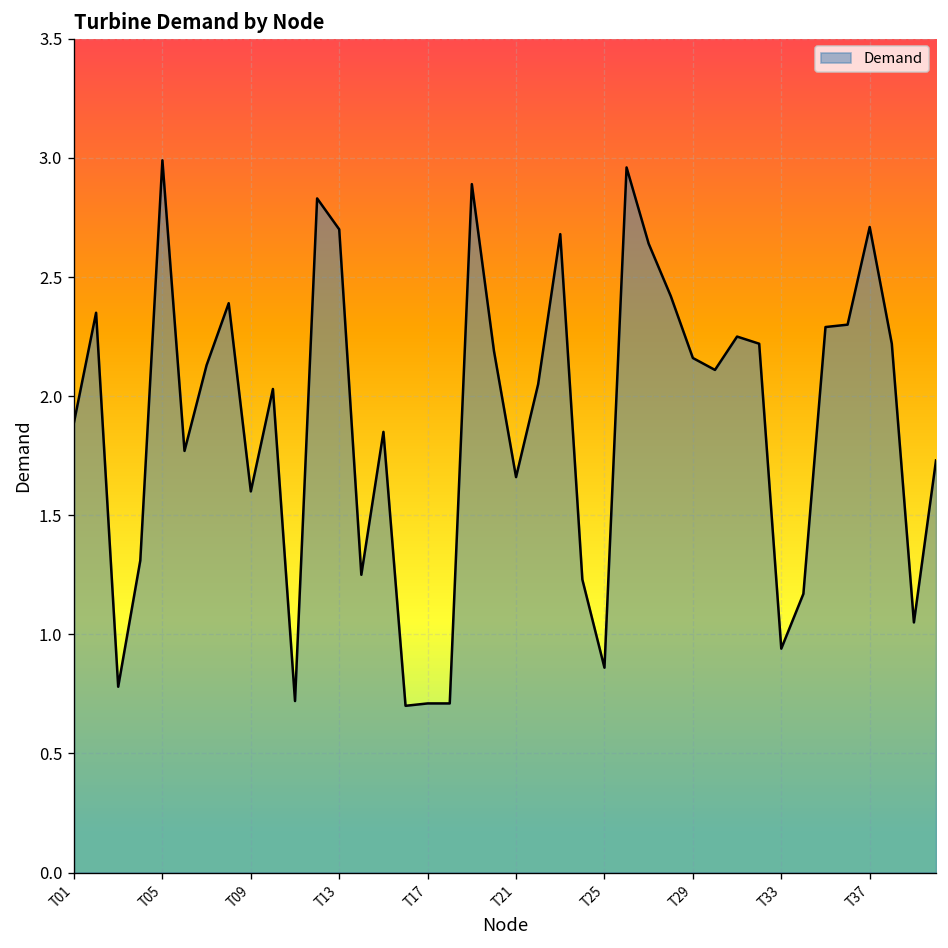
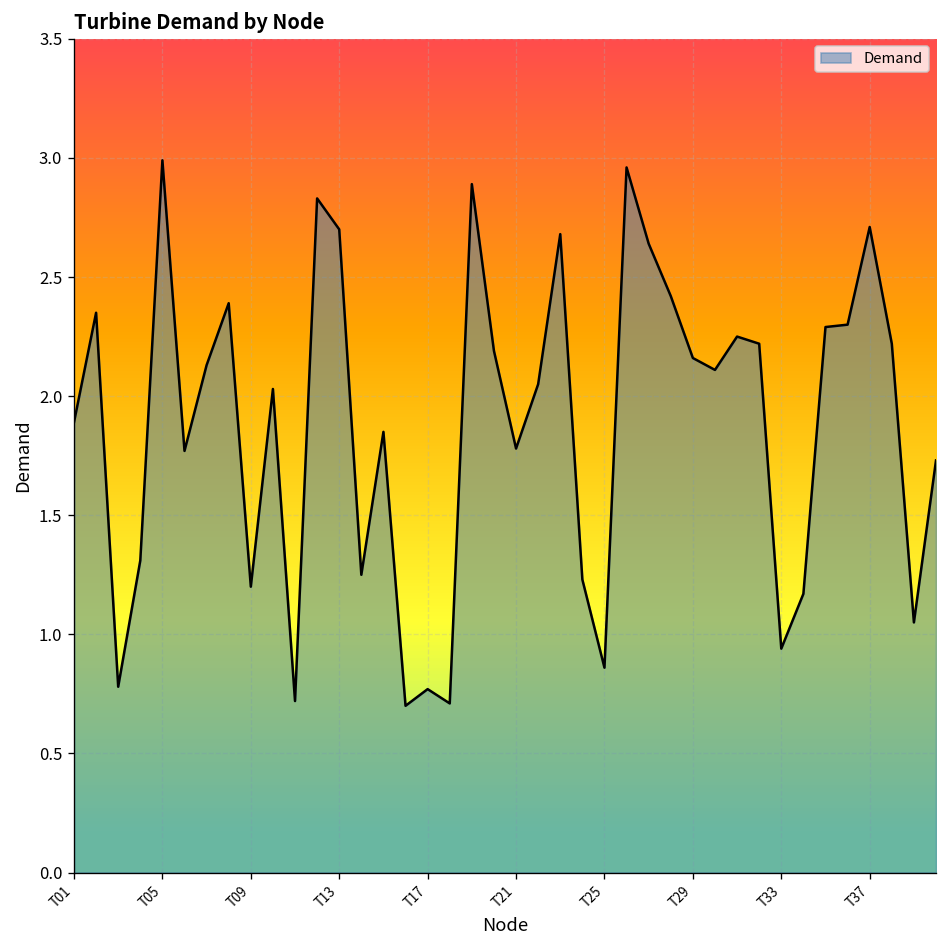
T09: 1.6 -> 1.2
T17: 0.71 -> 0.77
T21: 1.66 -> 1.78
